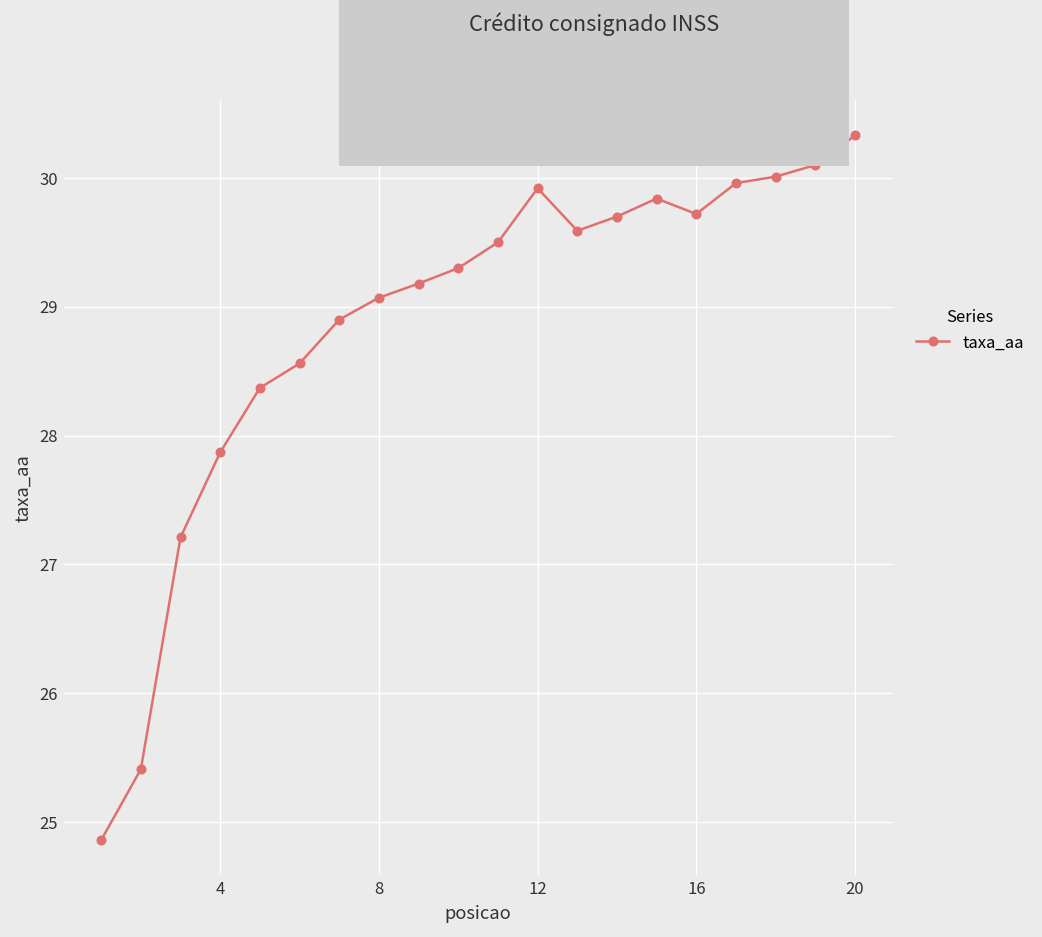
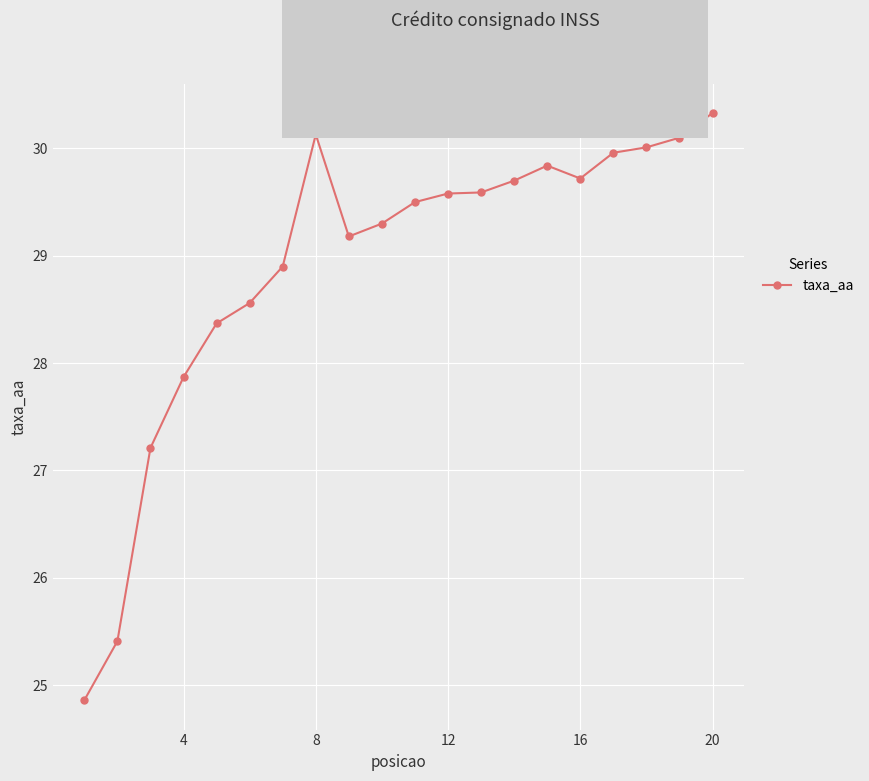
8: 29.07 -> 30.13
12: 29.92 -> 29.58
